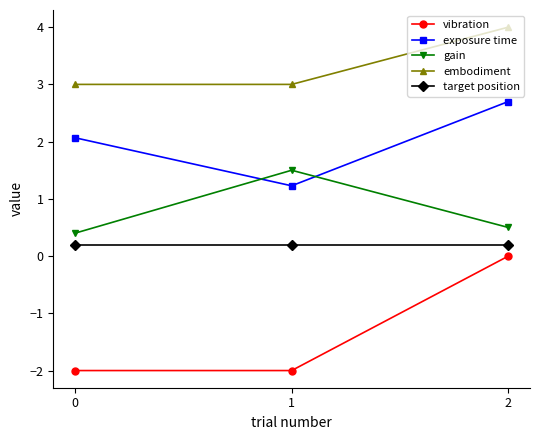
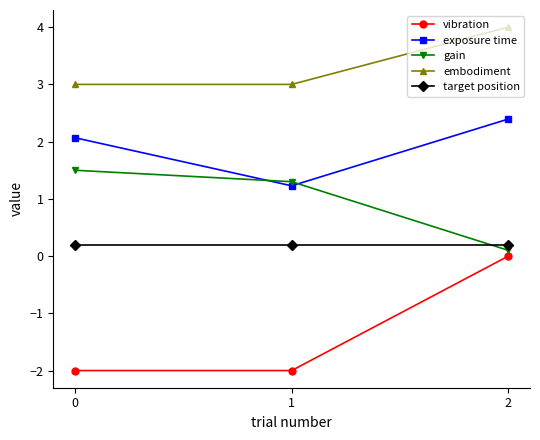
gain, 0: 0.4 -> 1.5
gain, 1: 1.5 -> 1.3
exposure time, 2: 2.7 -> 2.4
gain, 2: 0.5 -> 0.1
